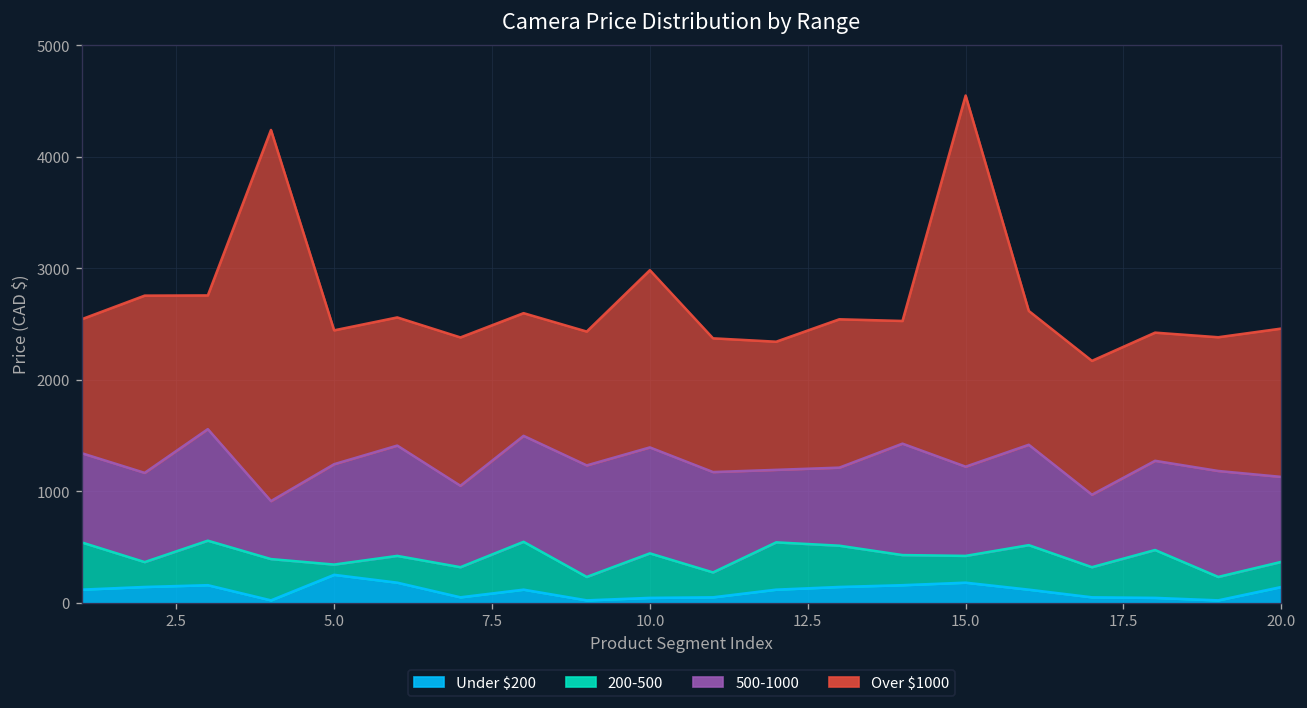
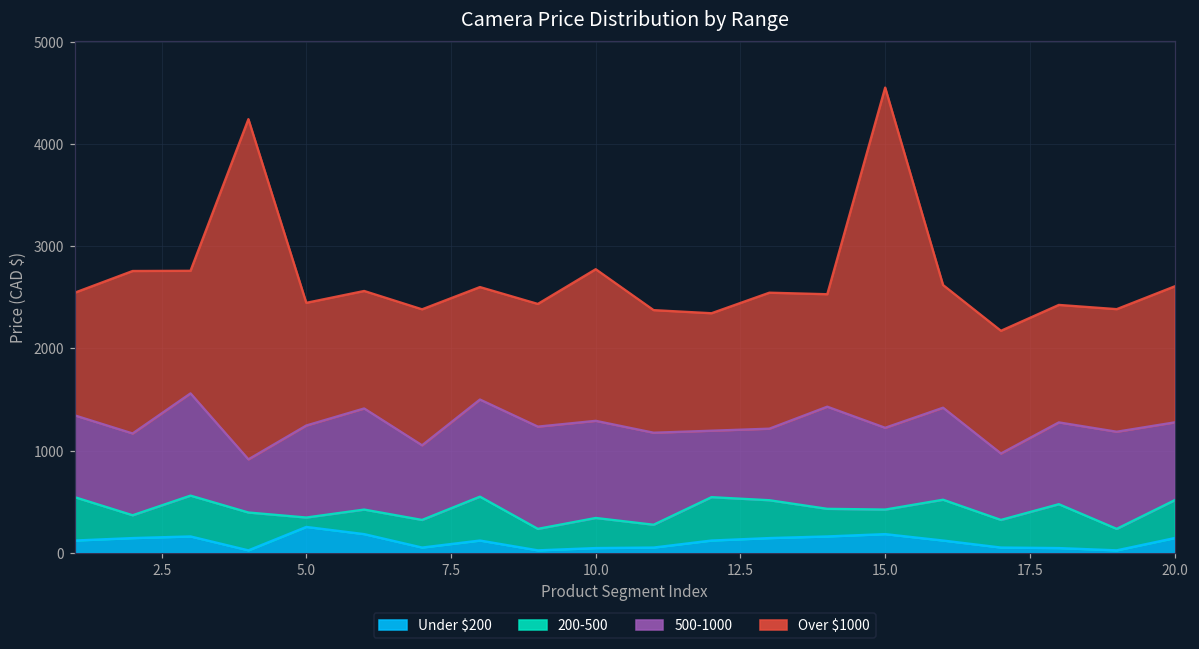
200-500, 10.0: 400 -> 300
Over $1000, 10.0: 1600 -> 1500
200-500, 20.0: 200 -> 400
